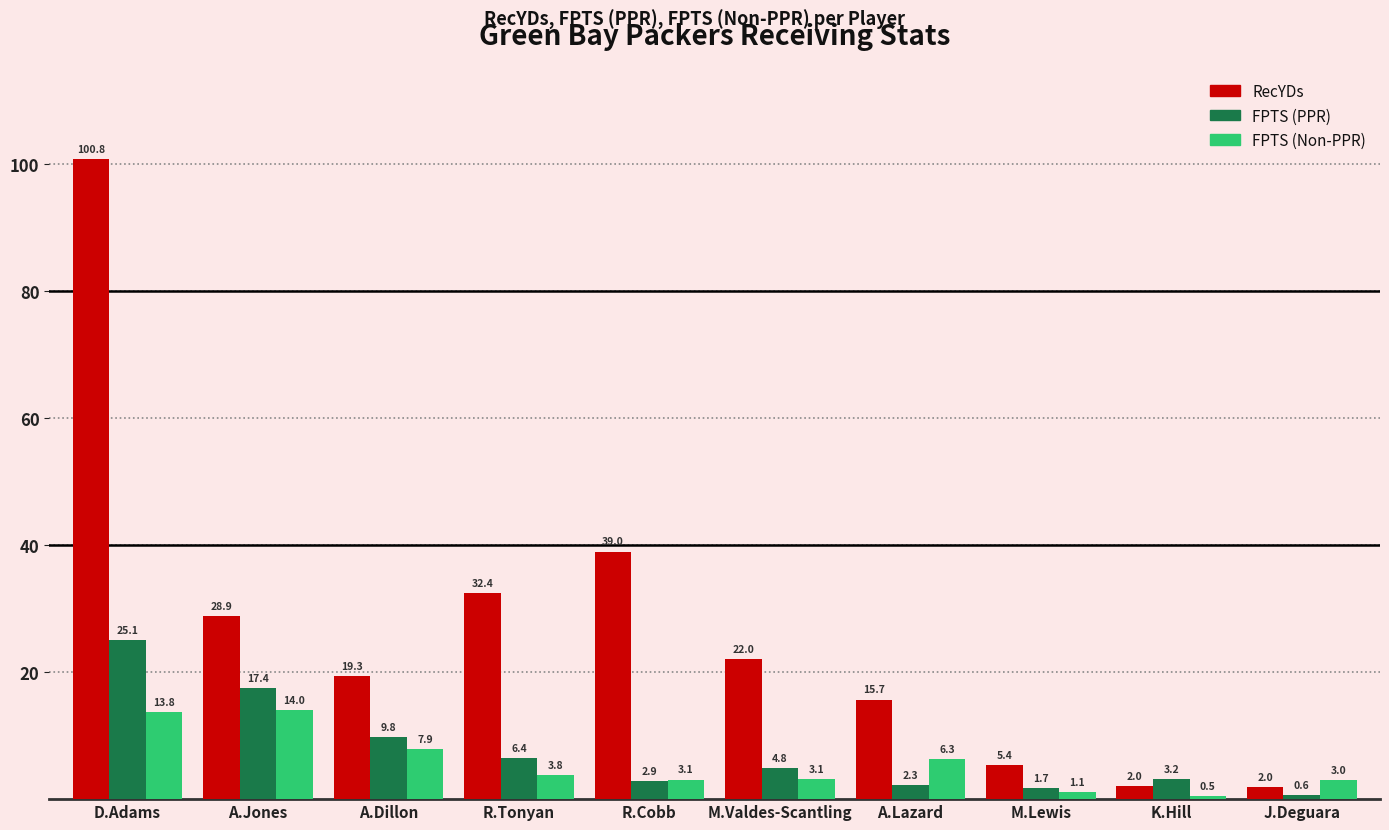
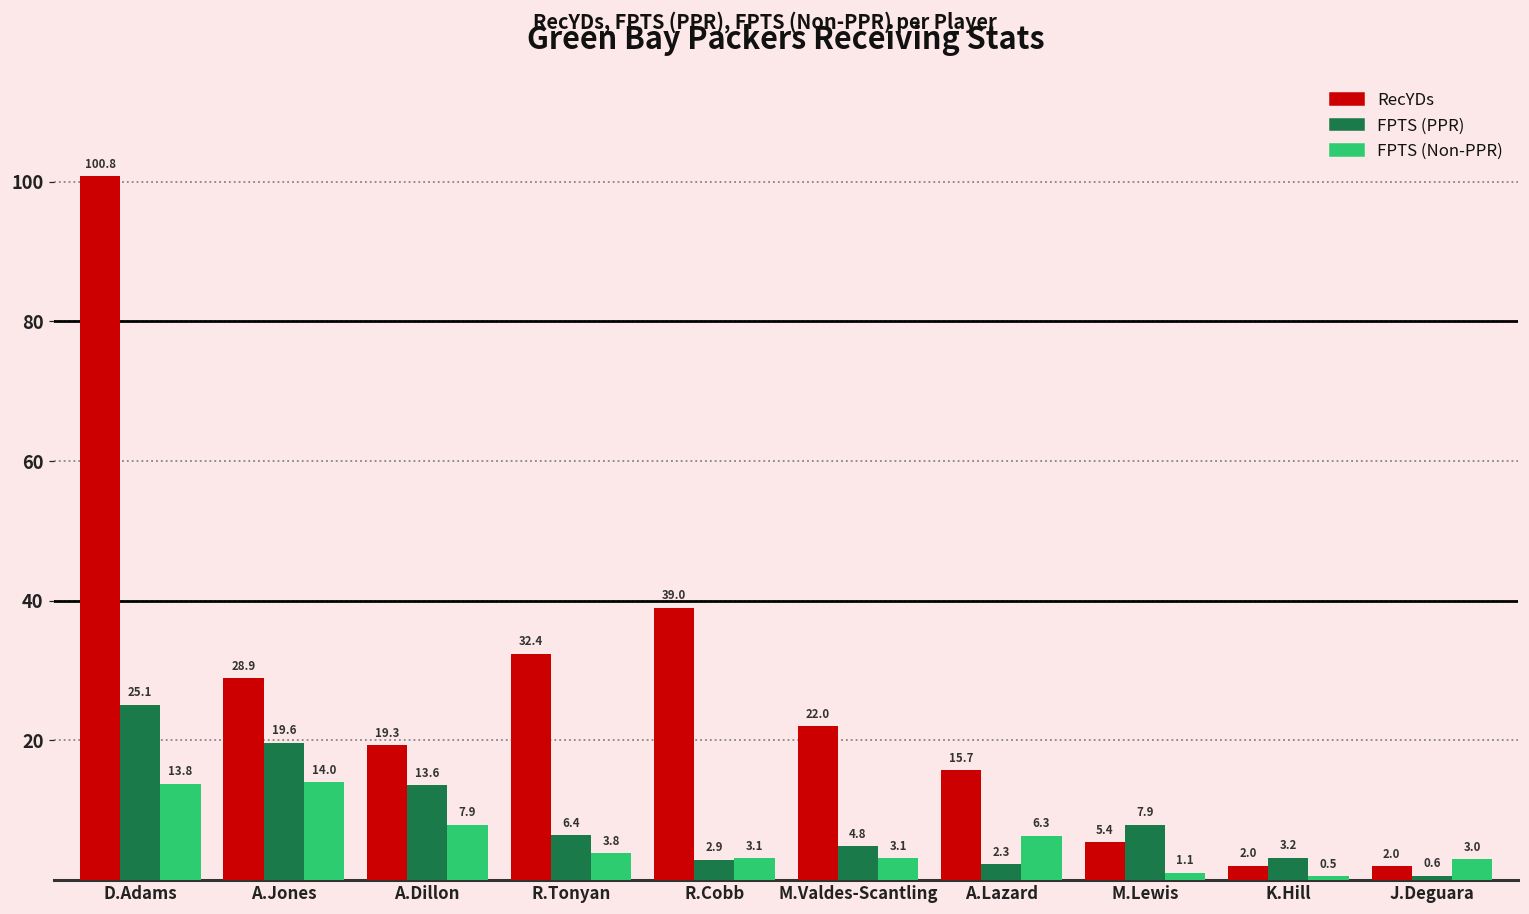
FPTS (PPR), A.Jones: 17.4 -> 19.6
FPTS (PPR), A.Dillon: 9.8 -> 13.6
FPTS (PPR), M.Lewis: 1.7 -> 7.9
